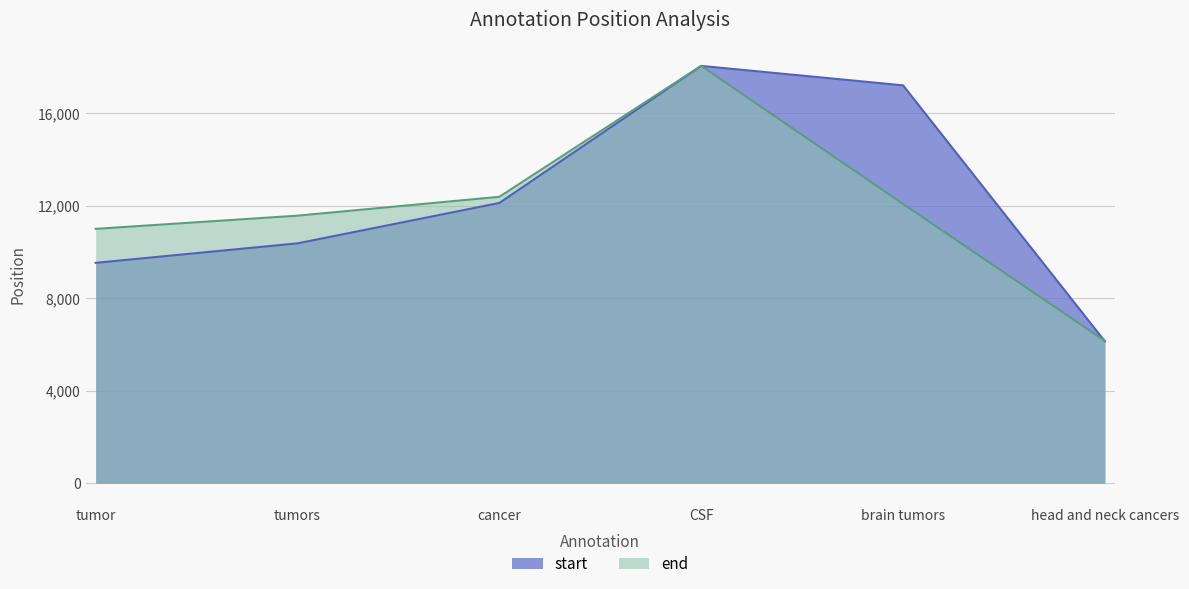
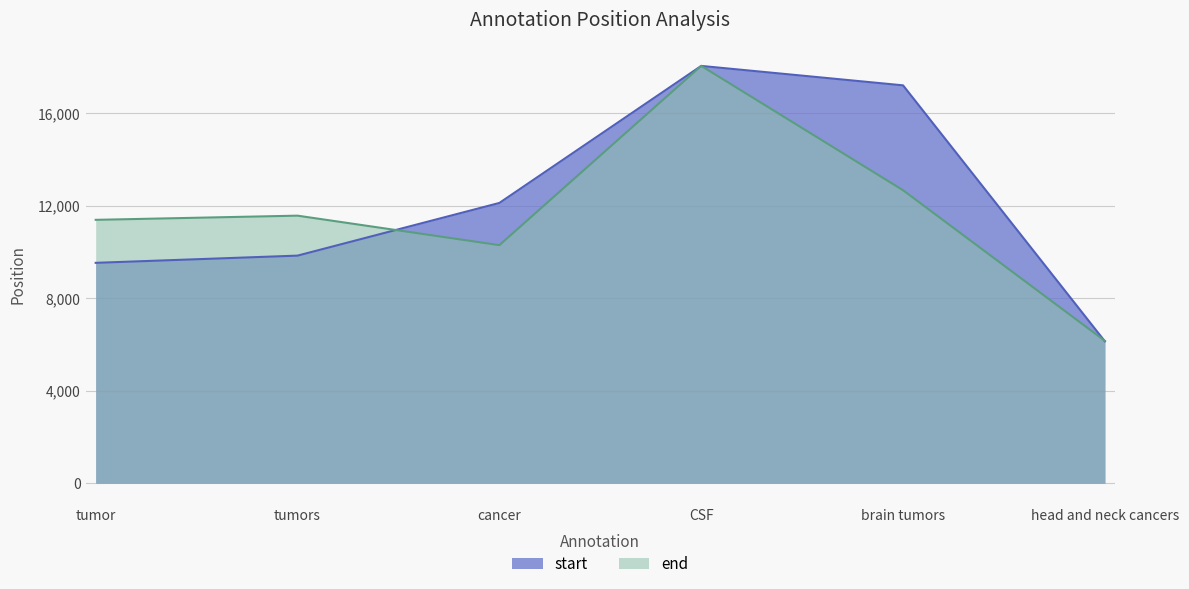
end, tumor: 11,000 -> 11,400
start, tumors: 10,400 -> 9,800
end, cancer: 12,400 -> 10,300
end, brain tumors: 12,100 -> 12,700
